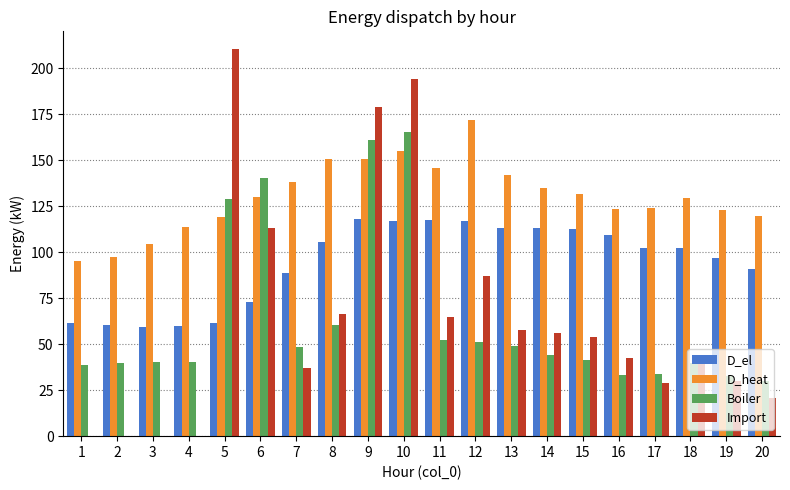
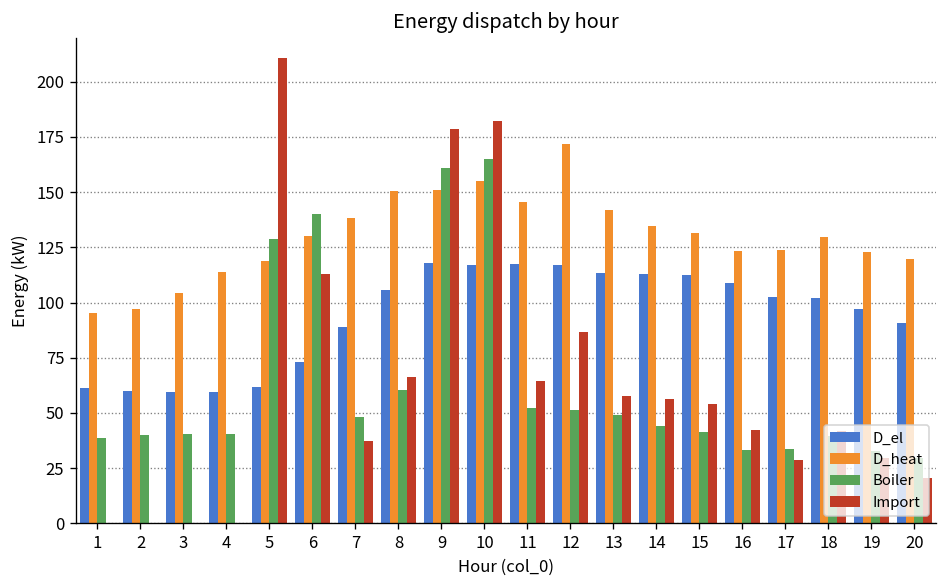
Import, 10: 194 -> 182
